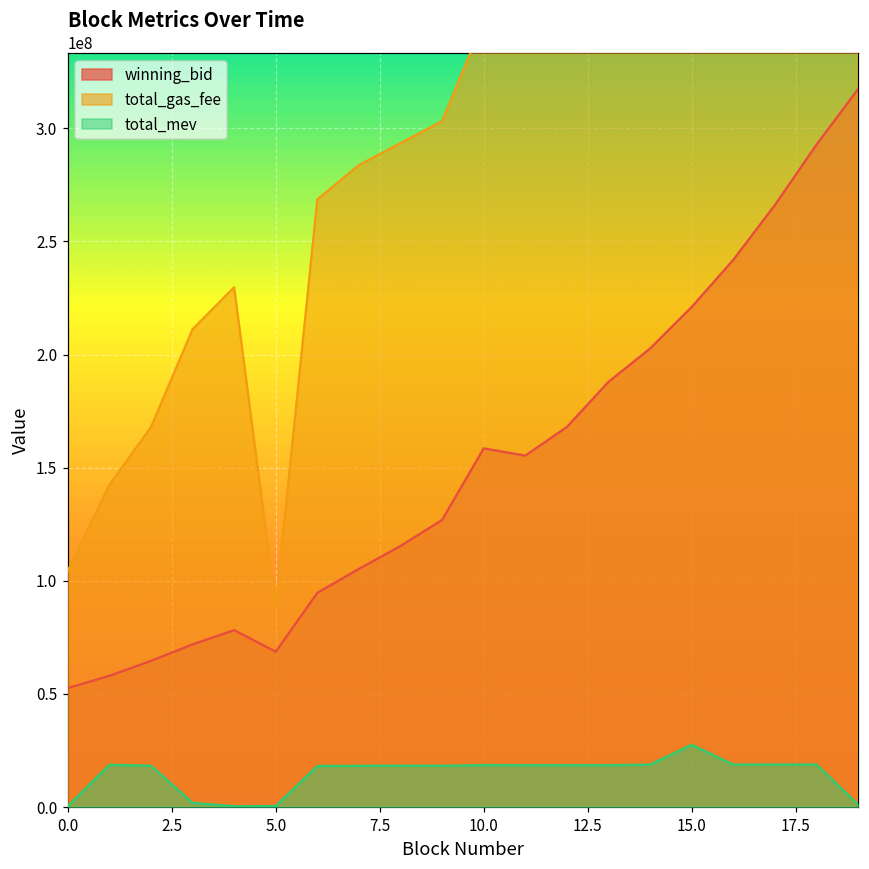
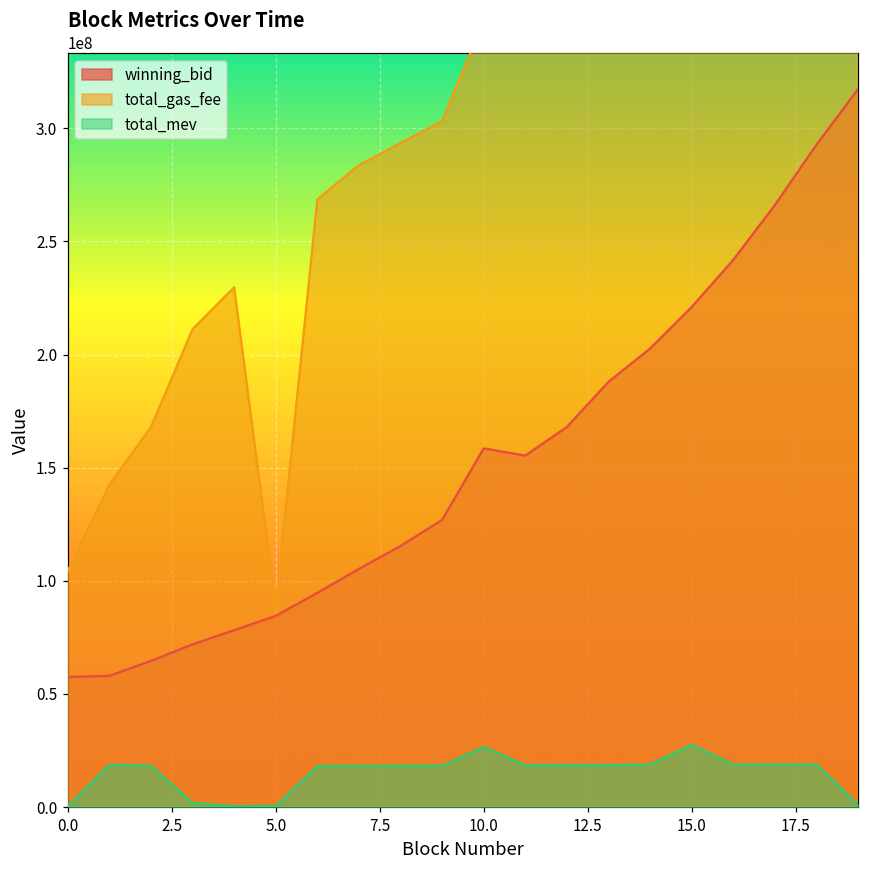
winning_bid, 0.0: 53000000 -> 58000000
winning_bid, 5.0: 69000000 -> 85000000
total_mev, 10.0: 19000000 -> 27000000
